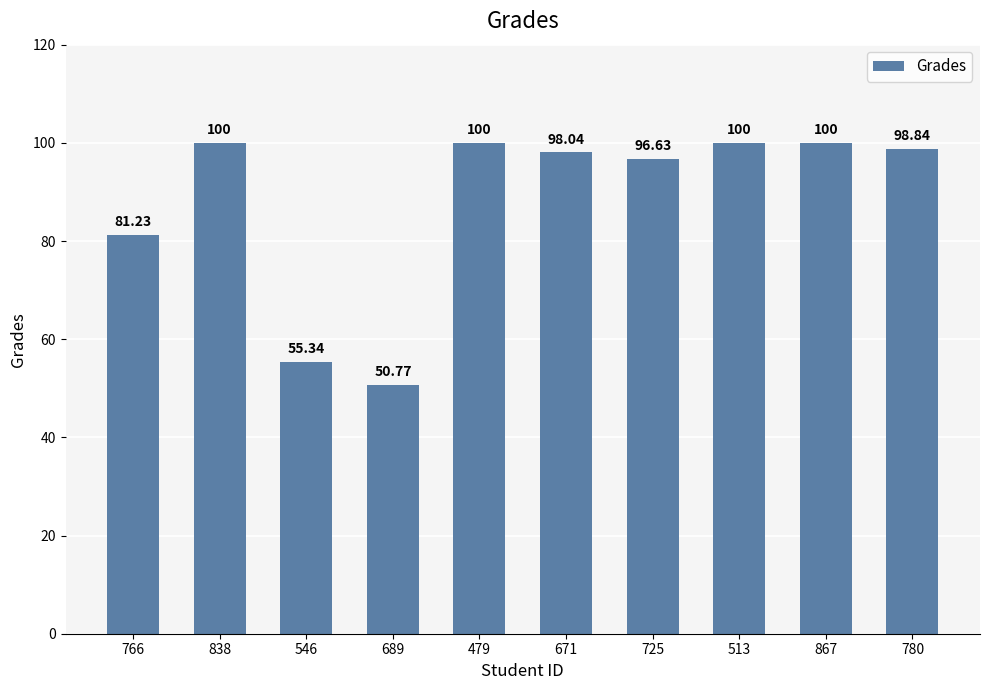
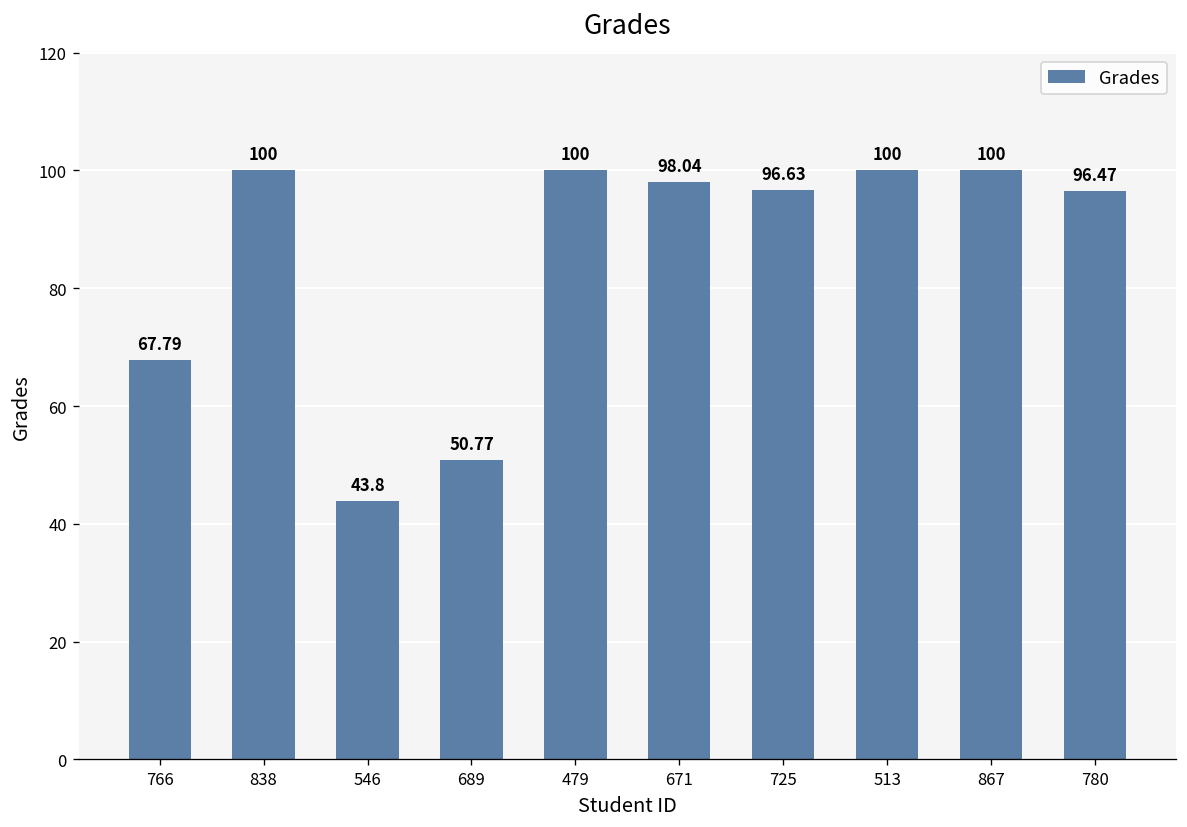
766: 81.23 -> 67.79
546: 55.34 -> 43.8
780: 98.84 -> 96.47
